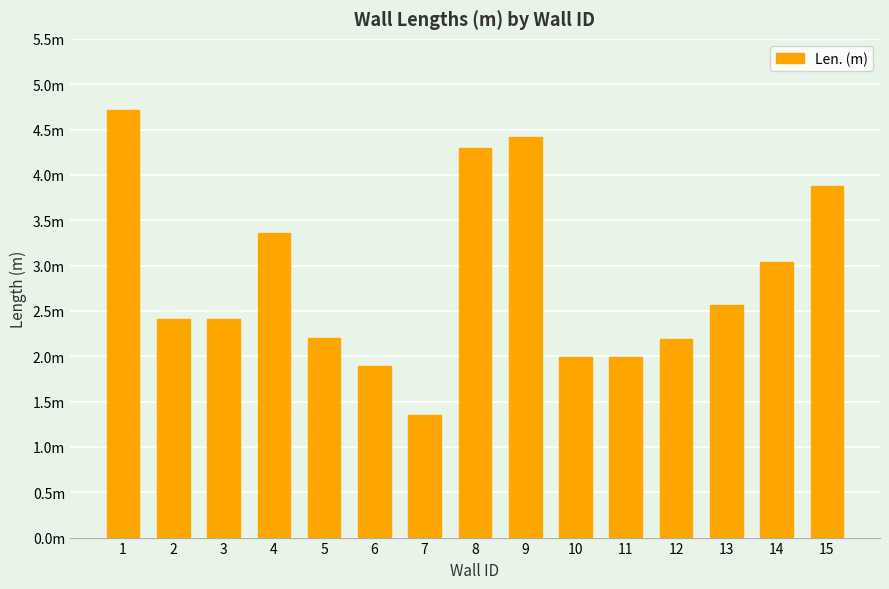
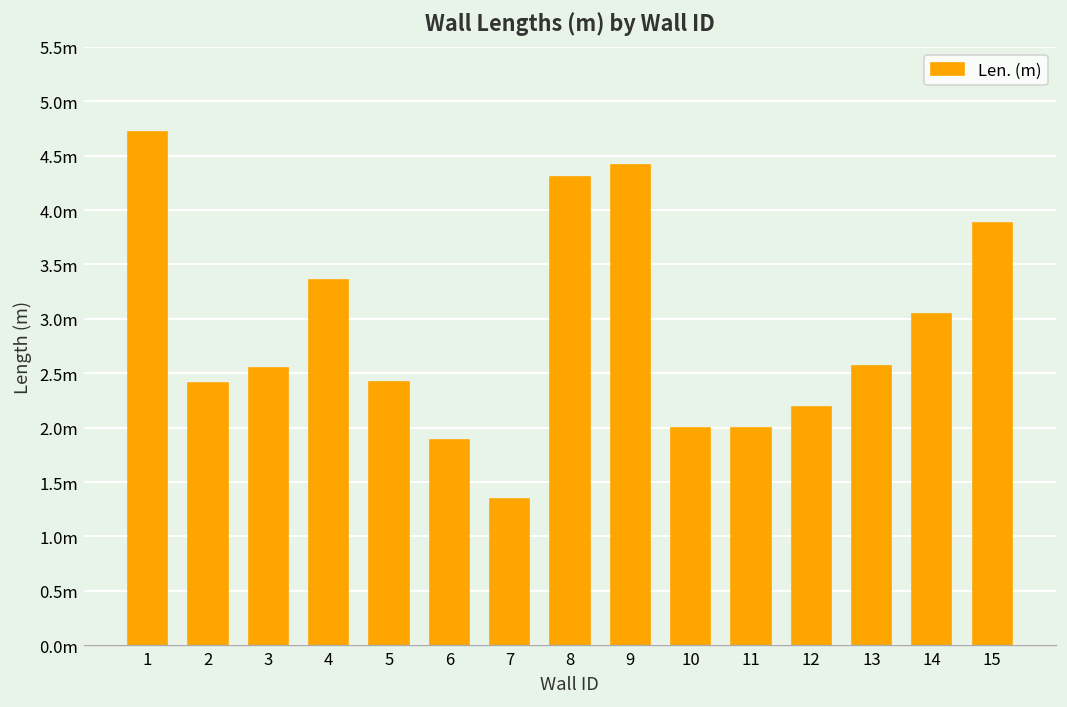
3: 2.4m -> 2.5m
5: 2.2m -> 2.4m
